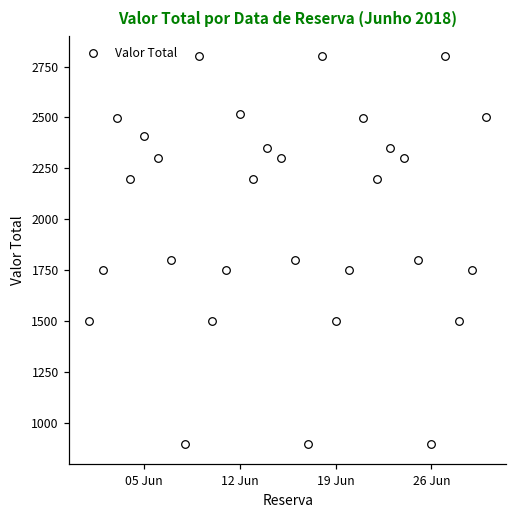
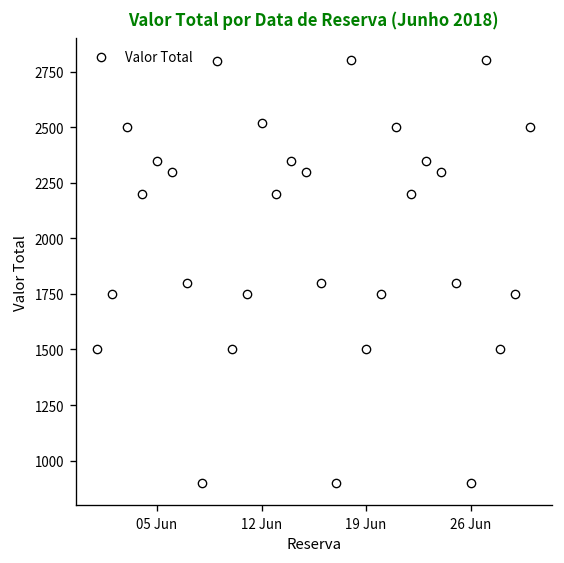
05 Jun: 2410 -> 2350
